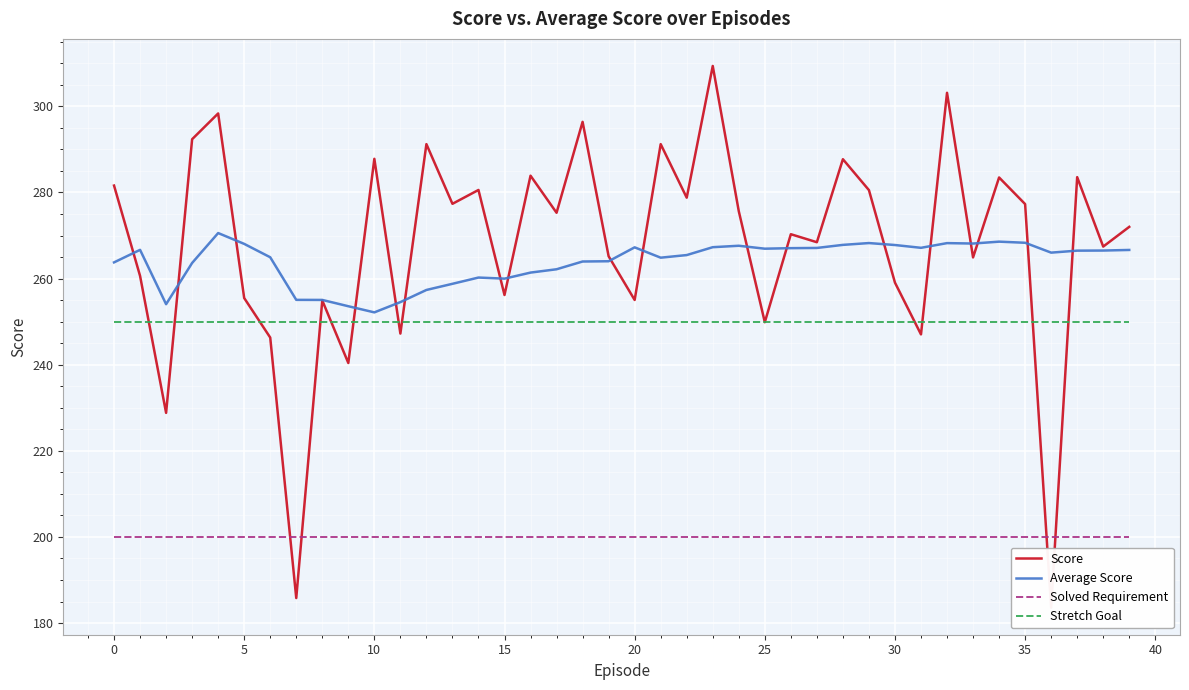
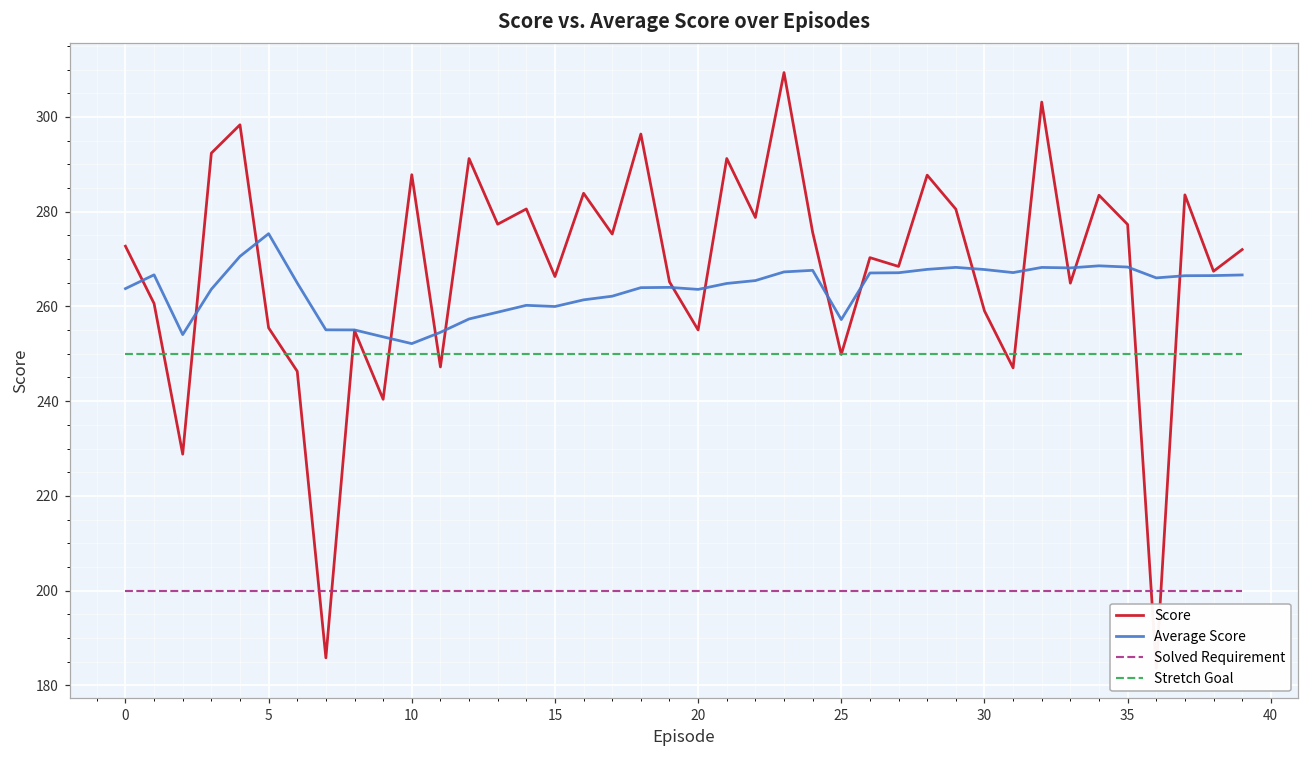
Score, 0: 282 -> 273
Average Score, 5: 268 -> 275
Score, 15: 256 -> 266
Average Score, 20: 267 -> 264
Average Score, 25: 267 -> 257
